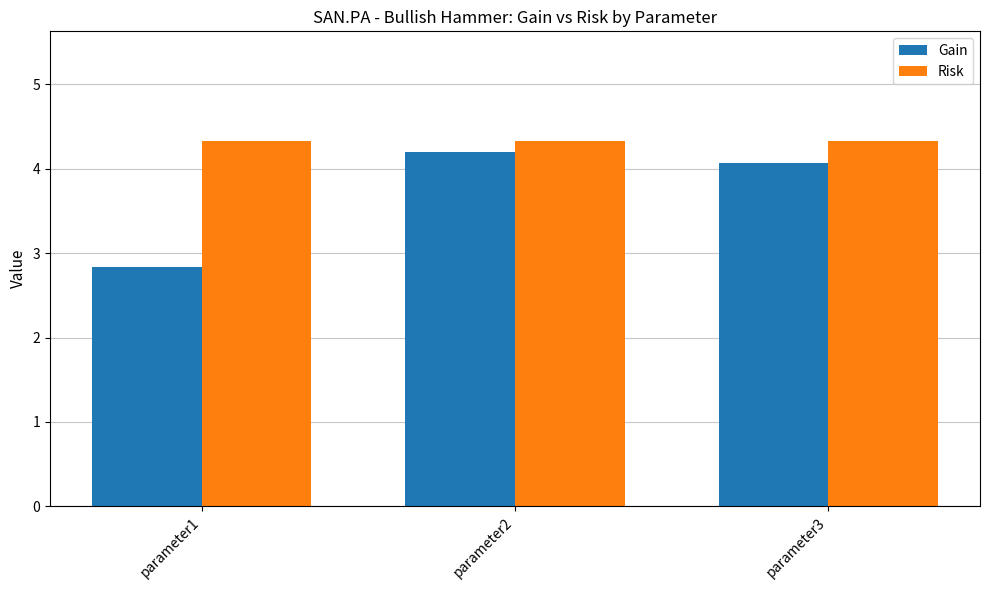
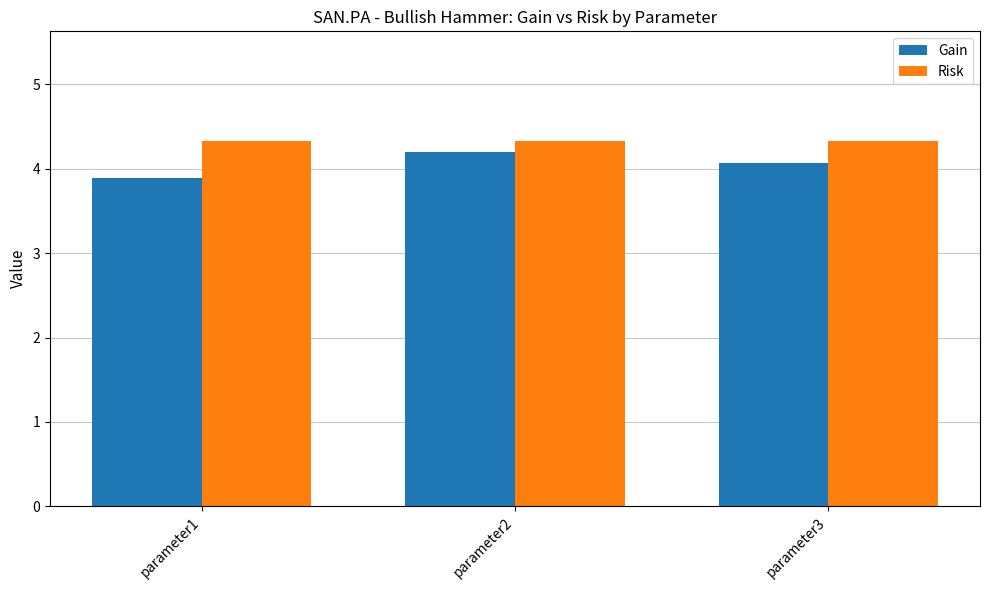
Gain, parameter1: 2.8 -> 3.9
